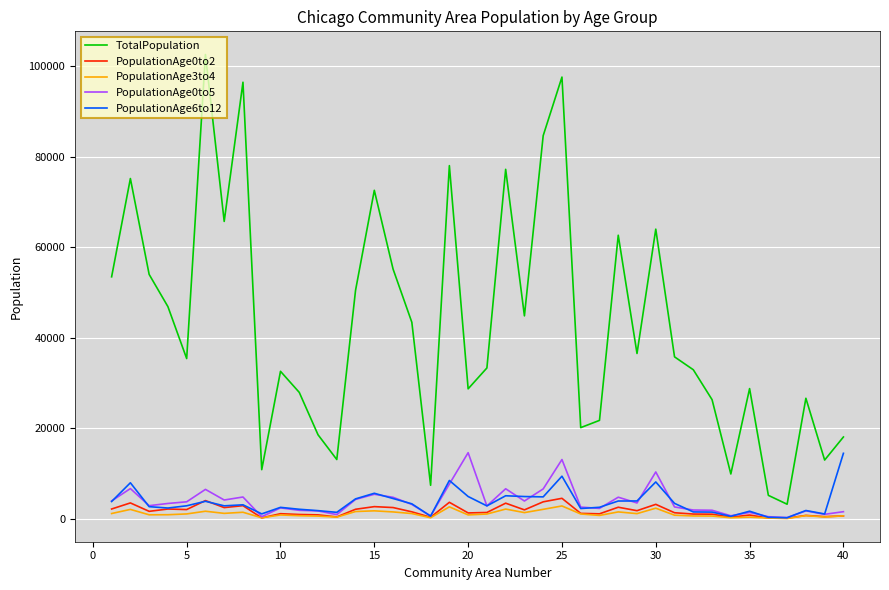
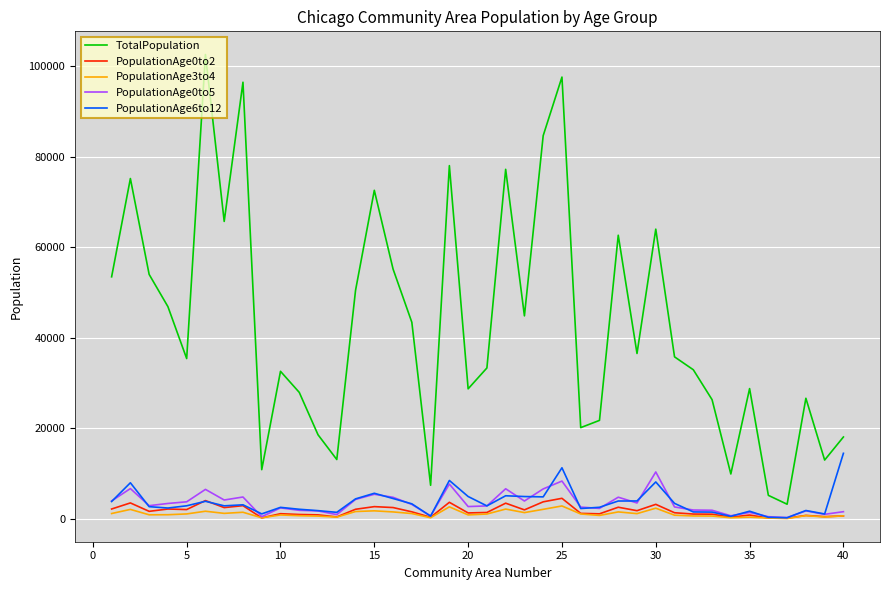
PopulationAge0to5, 20: 15000 -> 3000
PopulationAge0to5, 25: 13000 -> 8000
PopulationAge6to12, 25: 9000 -> 11000
